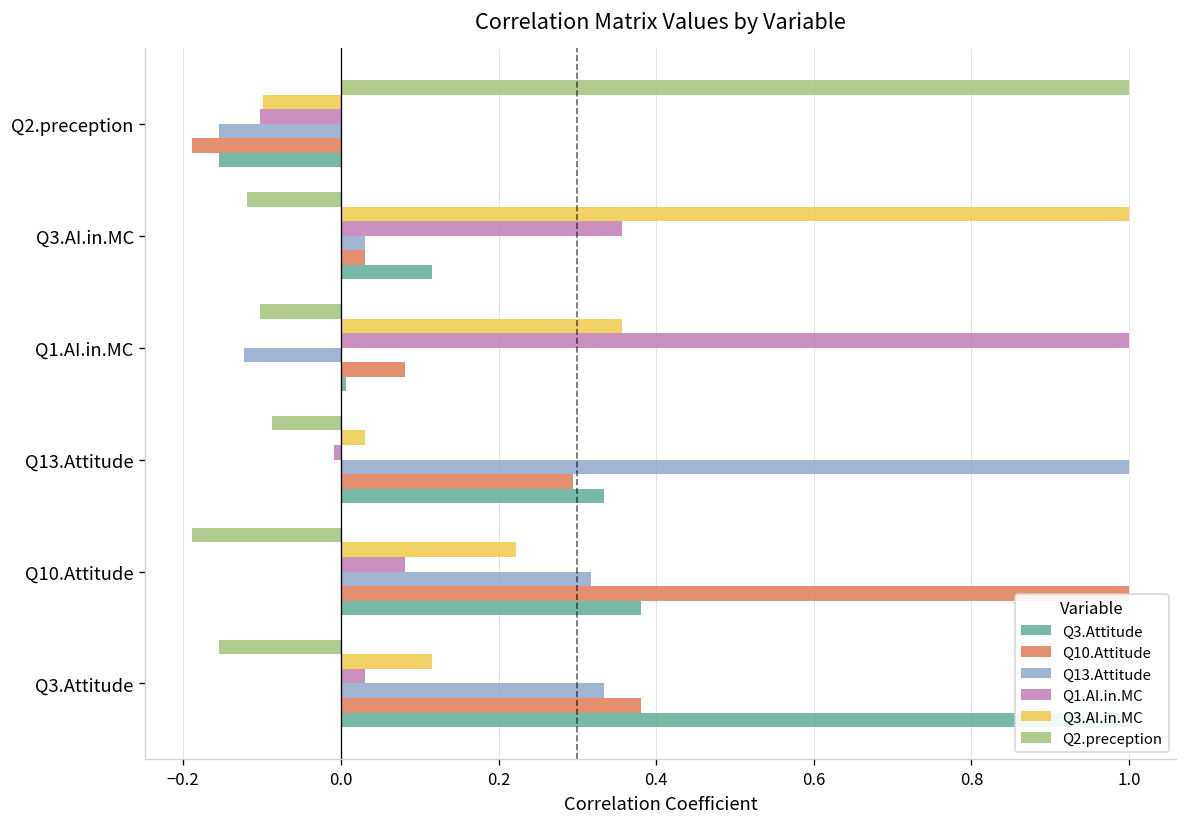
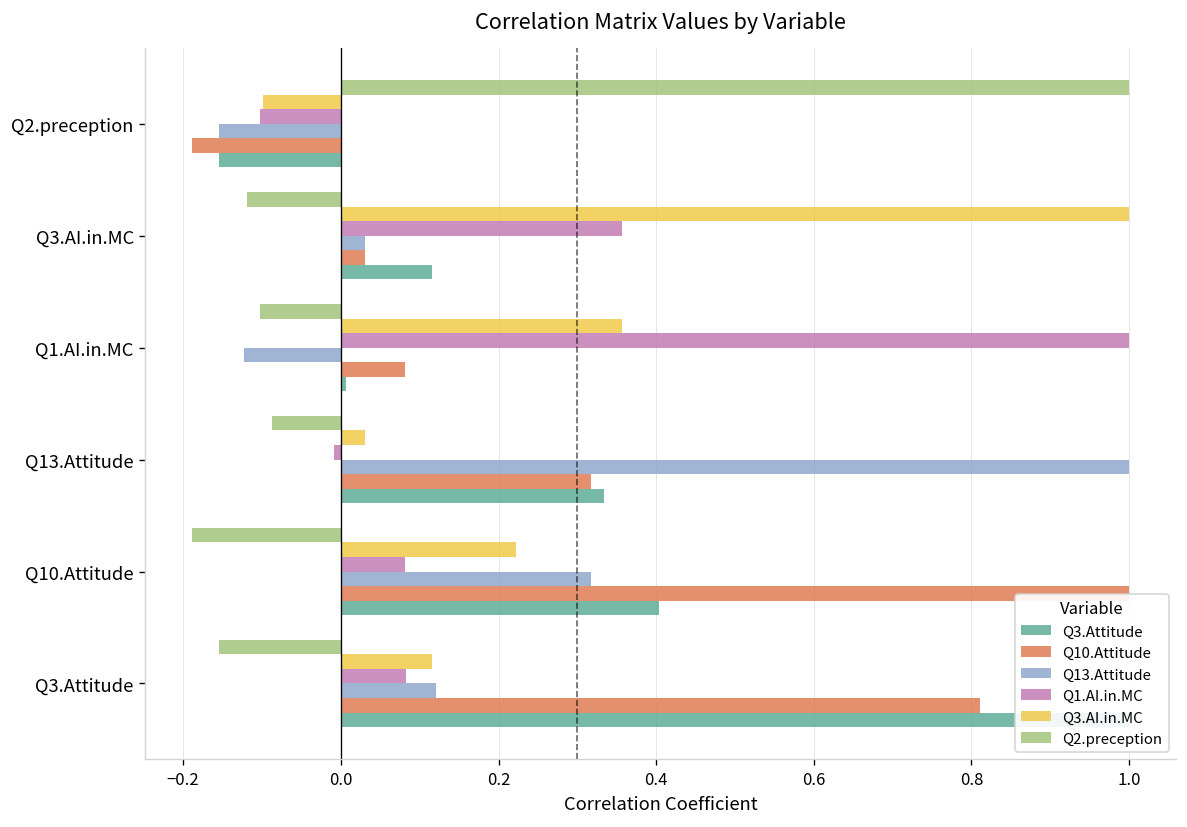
Q10.Attitude, Q13.Attitude: 0.29 -> 0.32
Q3.Attitude, Q10.Attitude: 0.38 -> 0.40
Q1.AI.in.MC, Q3.Attitude: 0.03 -> 0.08
Q13.Attitude, Q3.Attitude: 0.33 -> 0.12
Q10.Attitude, Q3.Attitude: 0.38 -> 0.81
